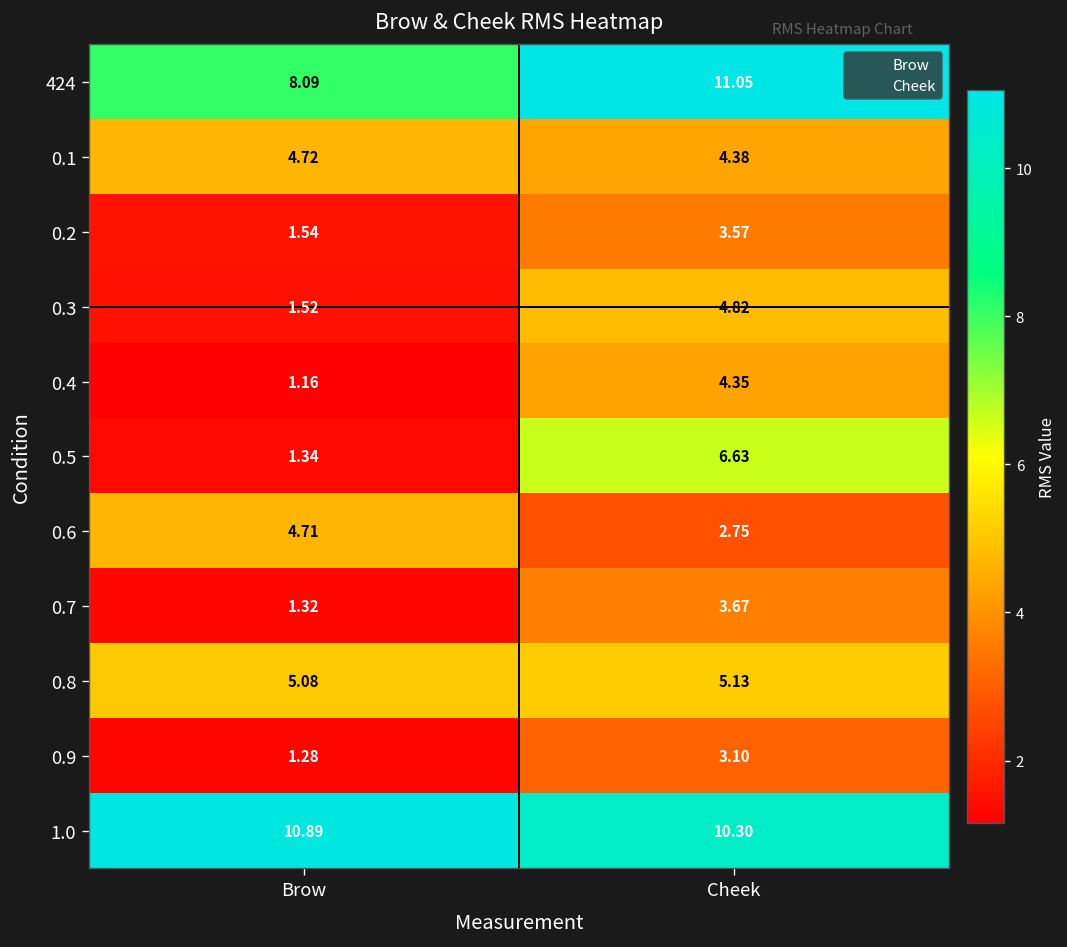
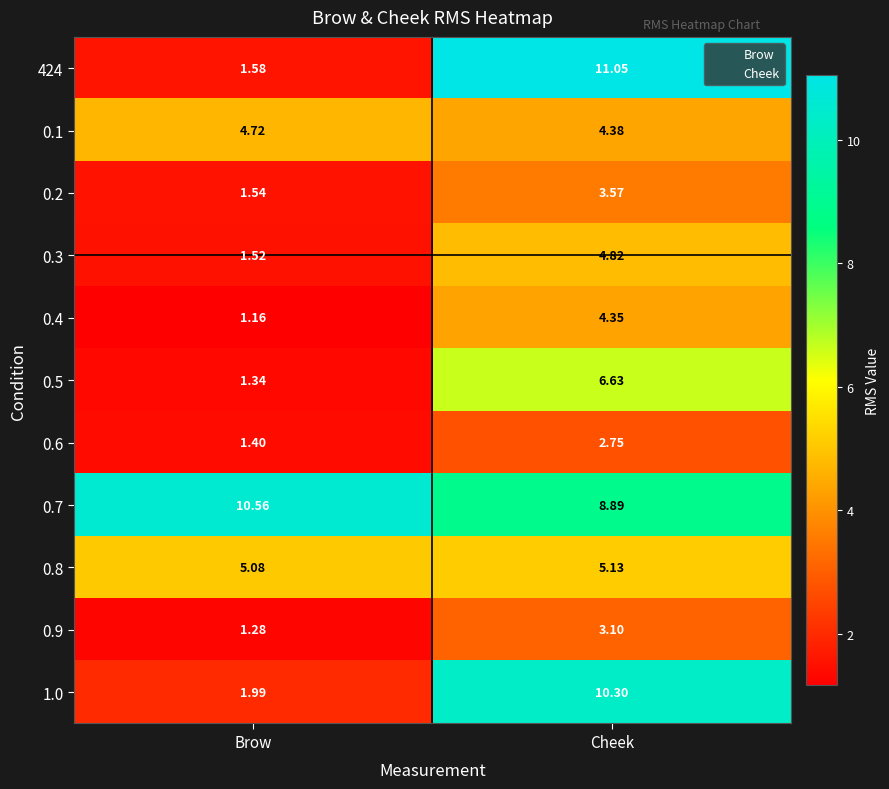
424, Brow: 8.09 -> 1.58
0.6, Brow: 4.71 -> 1.40
0.7, Brow: 1.32 -> 10.56
0.7, Cheek: 3.67 -> 8.89
1.0, Brow: 10.89 -> 1.99
